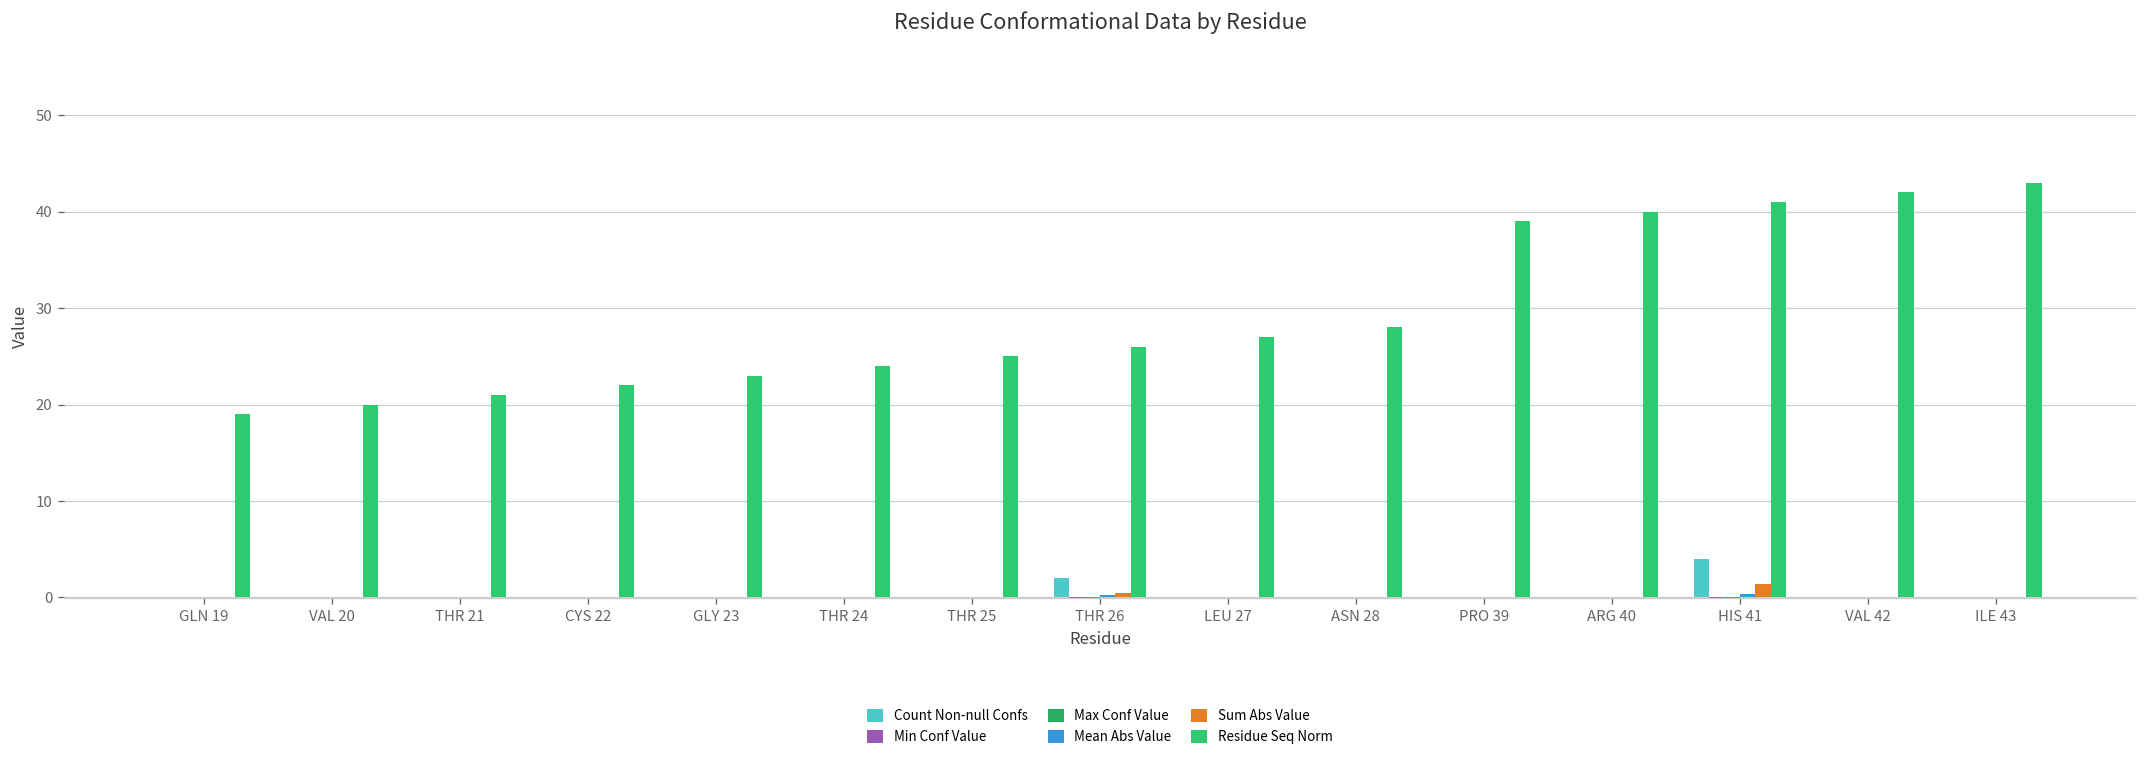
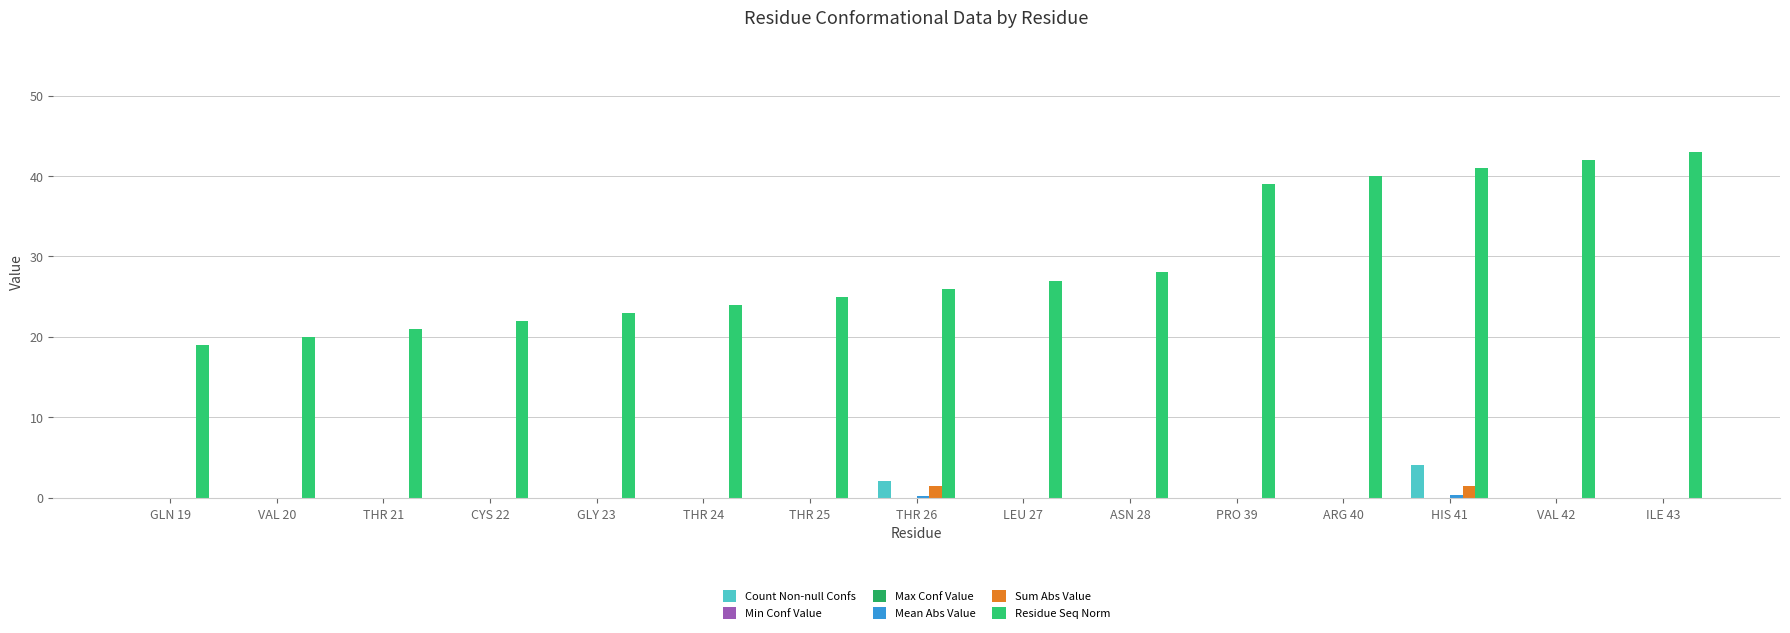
Sum Abs Value, THR 26: 0 -> 1
